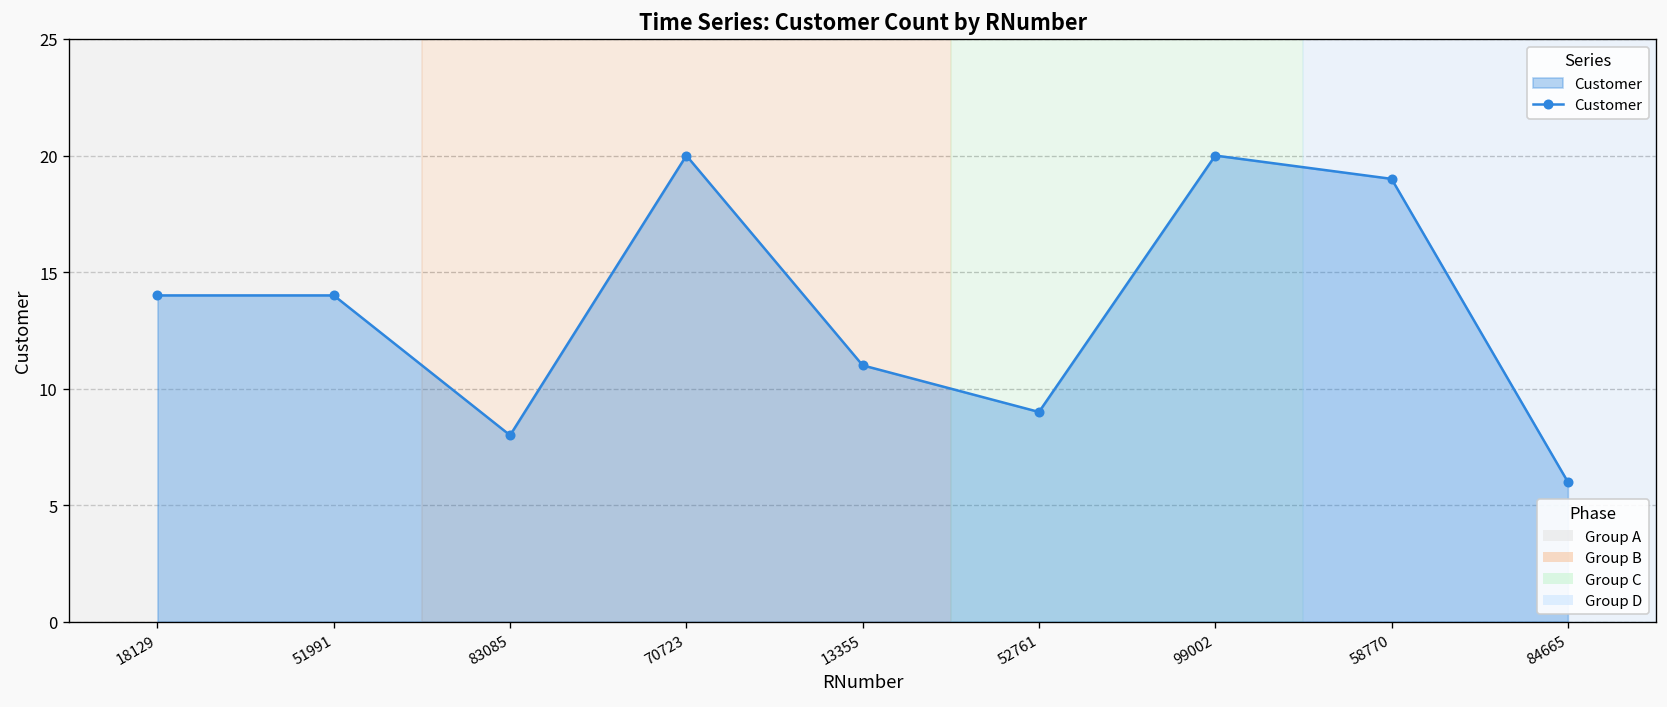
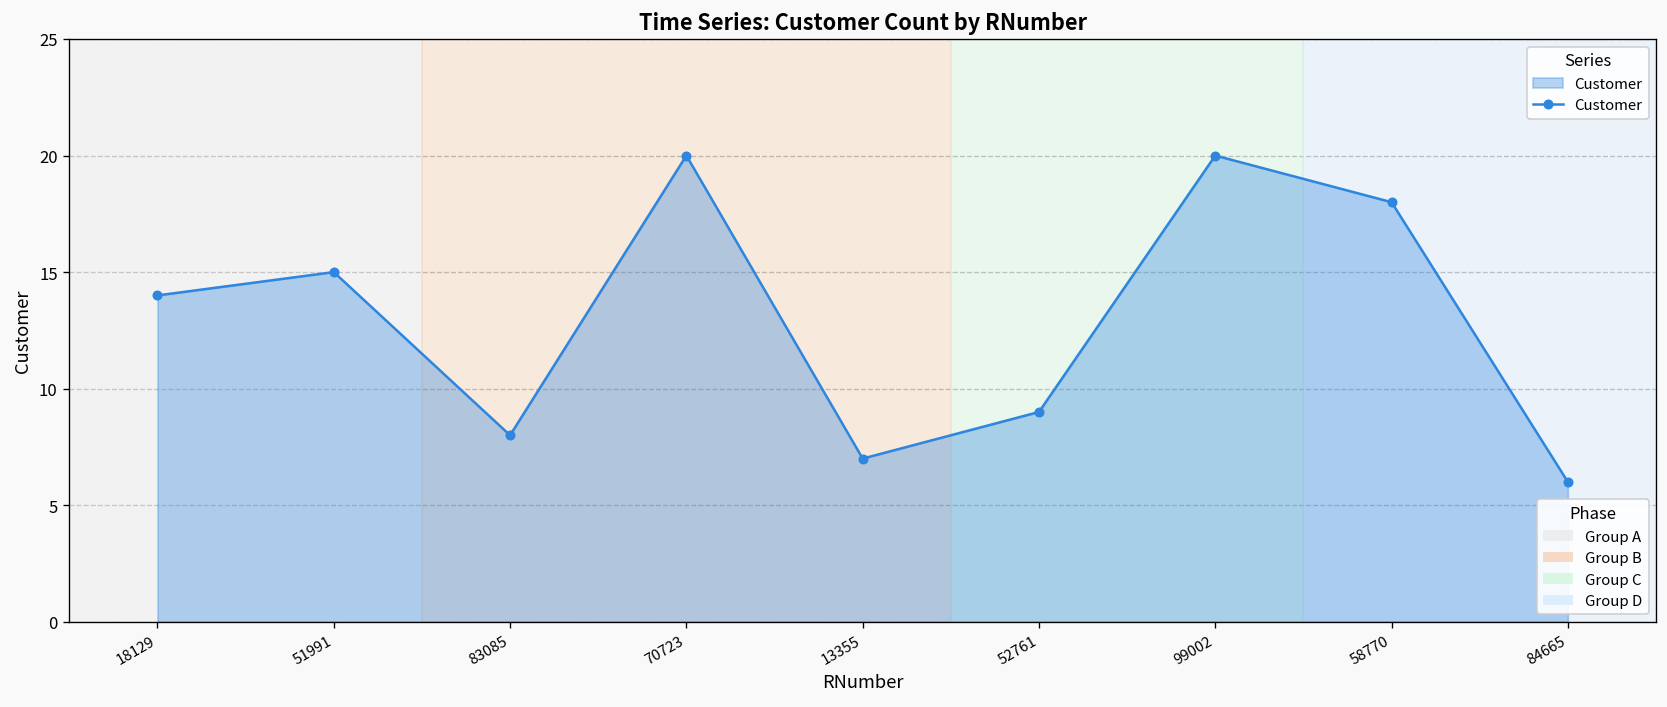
51991: 14 -> 15
13355: 11 -> 7
58770: 19 -> 18
